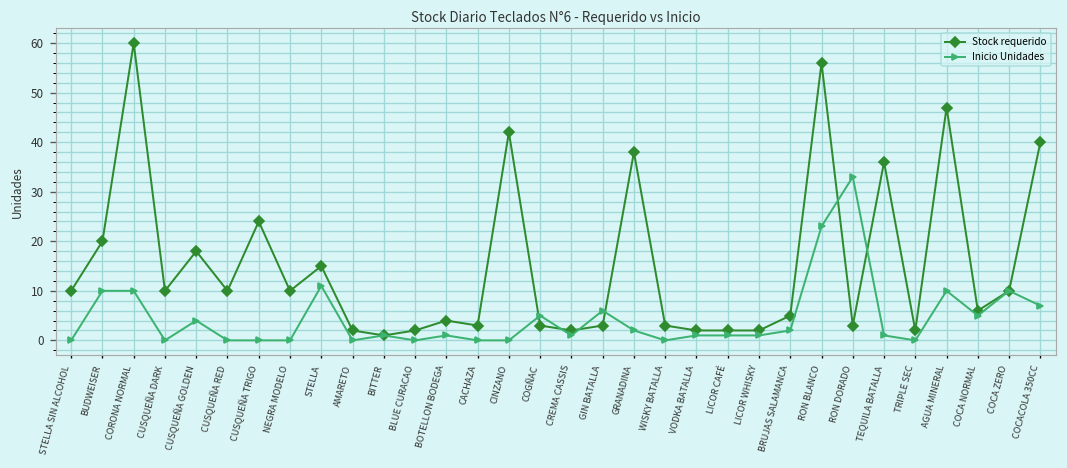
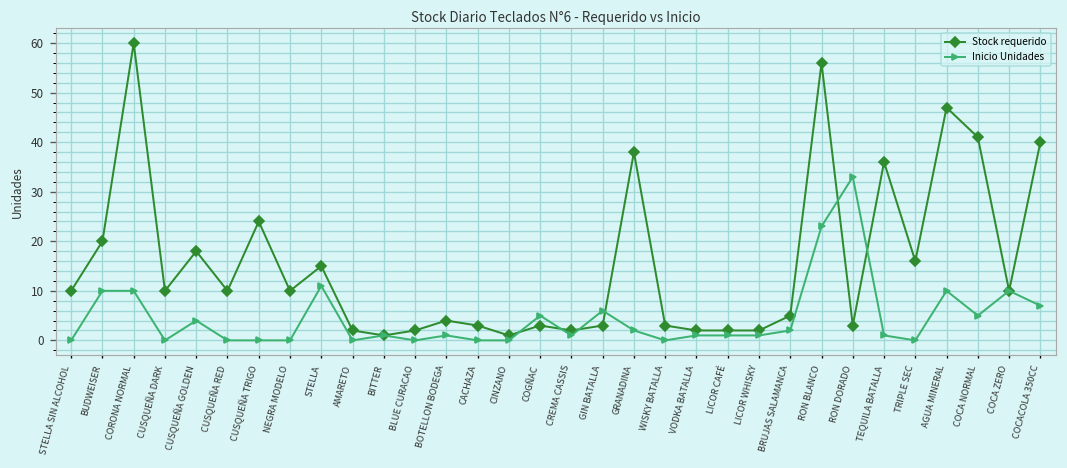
Stock requerido, CINZANO: 42 -> 1
Stock requerido, TRIPLE SEC: 2 -> 16
Stock requerido, COCA NORMAL: 6 -> 41
